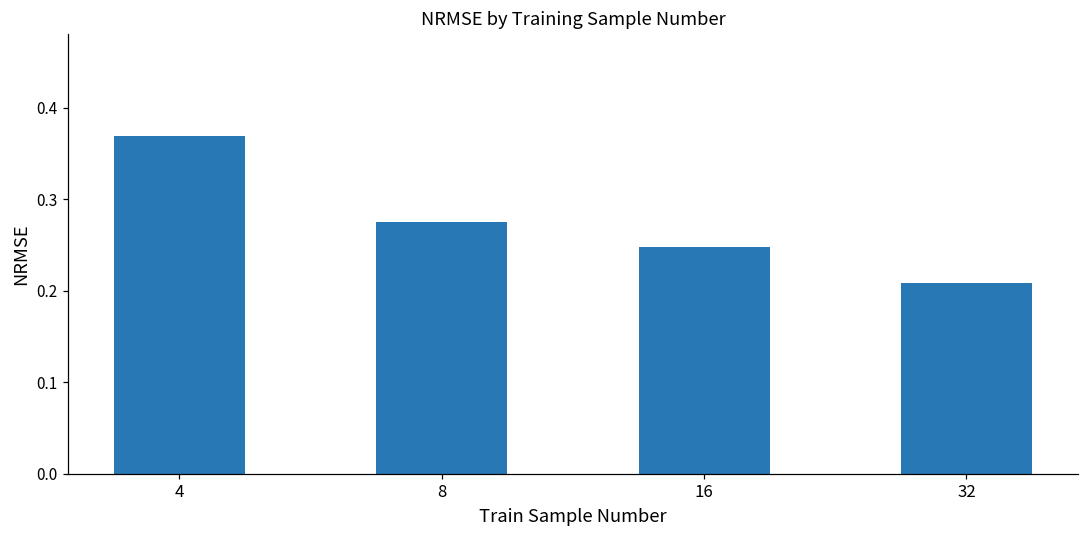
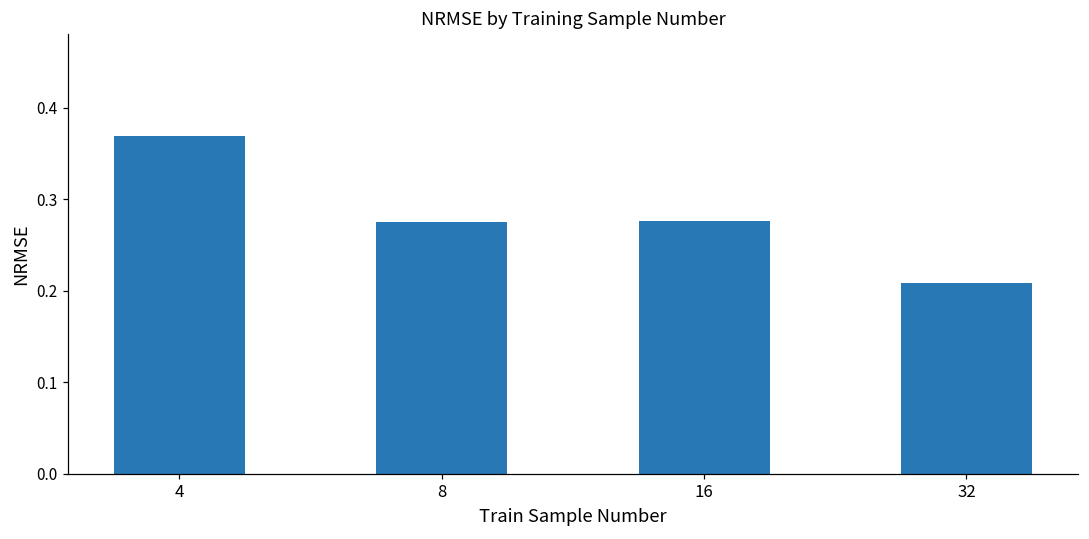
16: 0.25 -> 0.28
